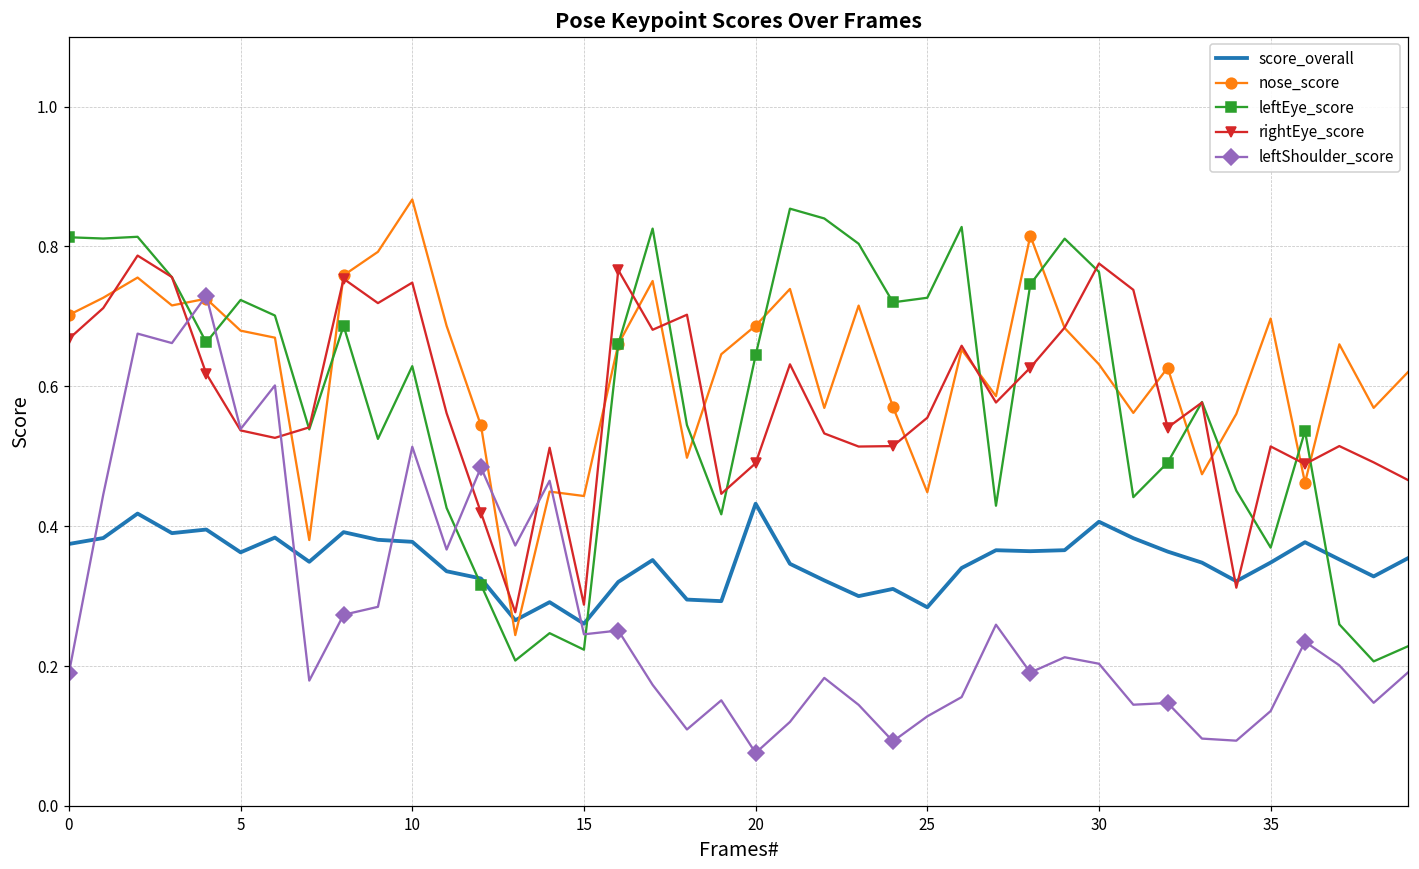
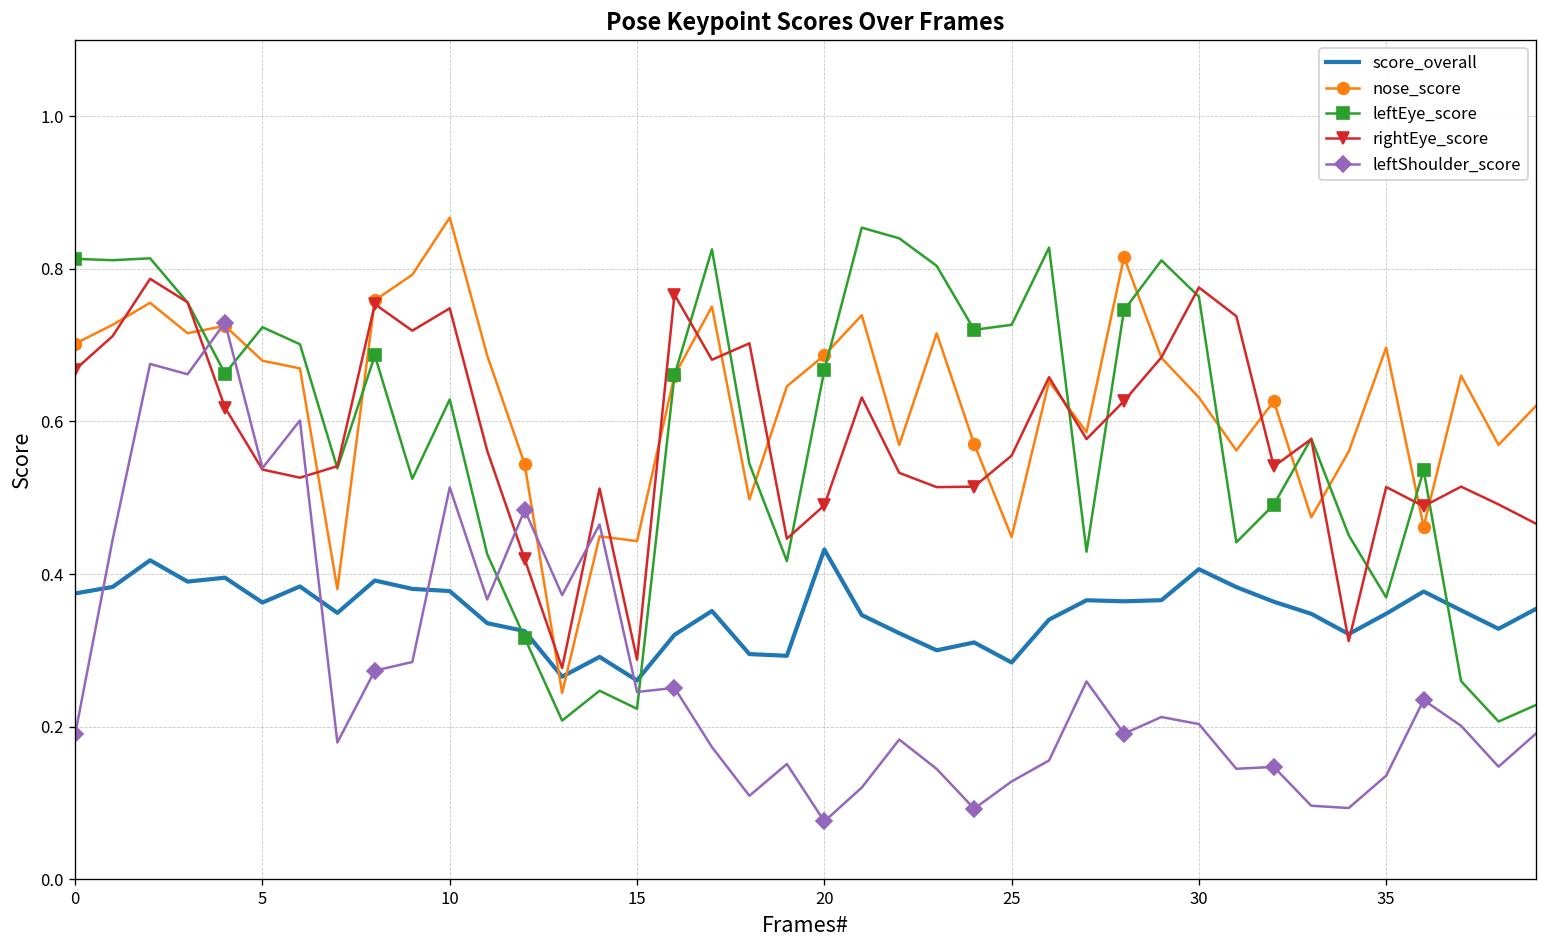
leftEye_score, 20: 0.64 -> 0.67
